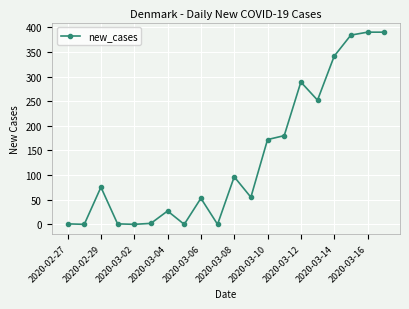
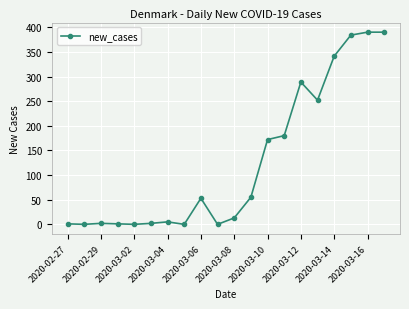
2020-02-29: 80 -> 0
2020-03-04: 30 -> 10
2020-03-08: 100 -> 10
